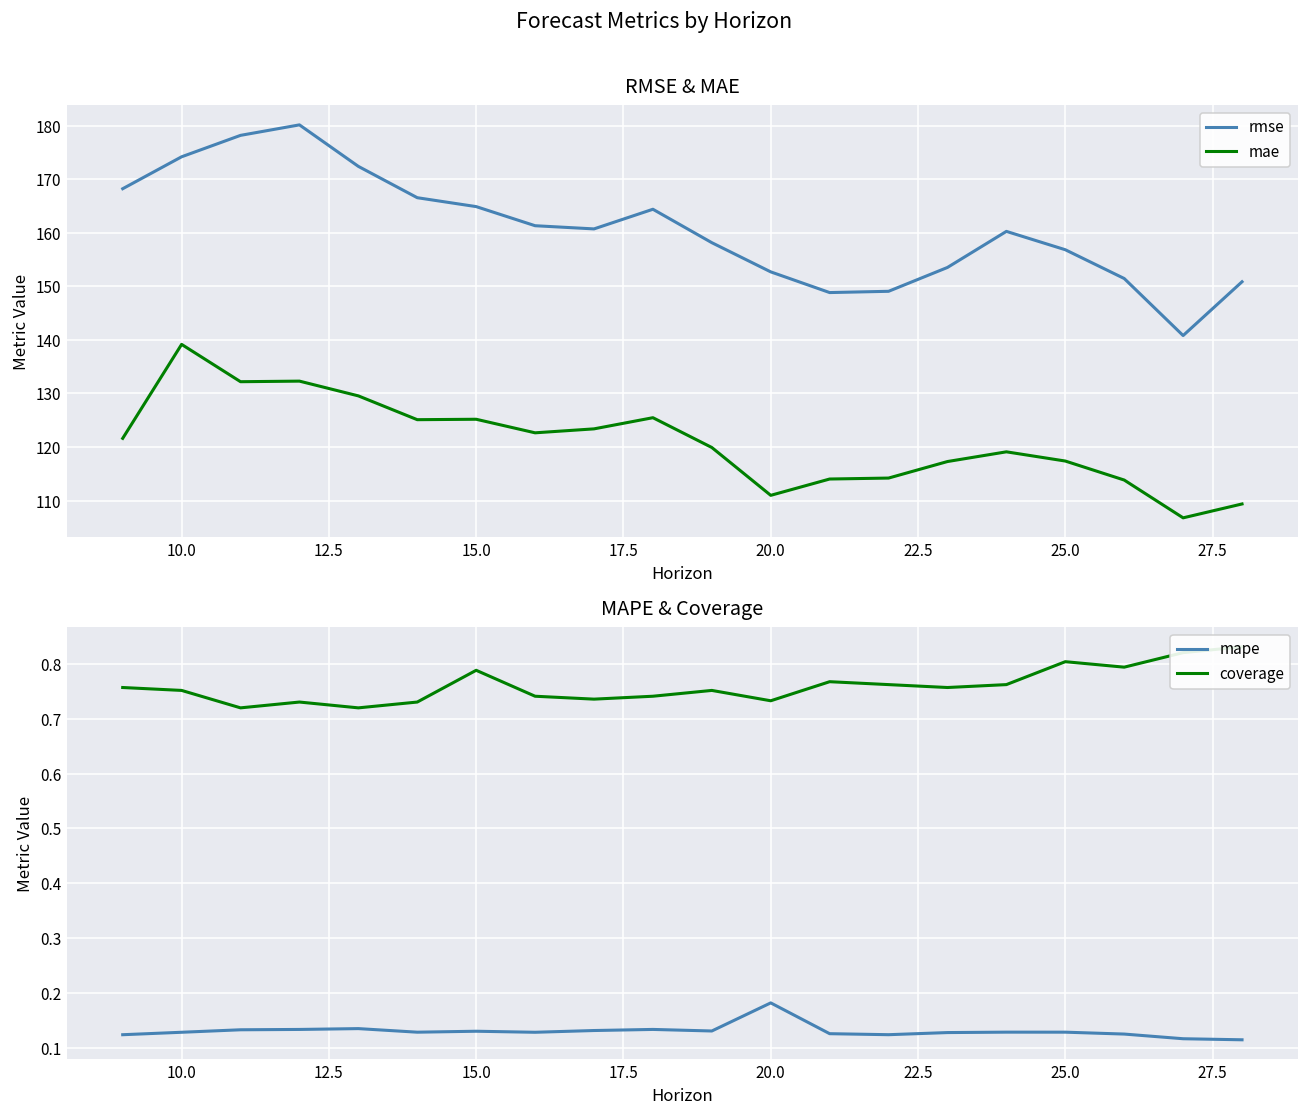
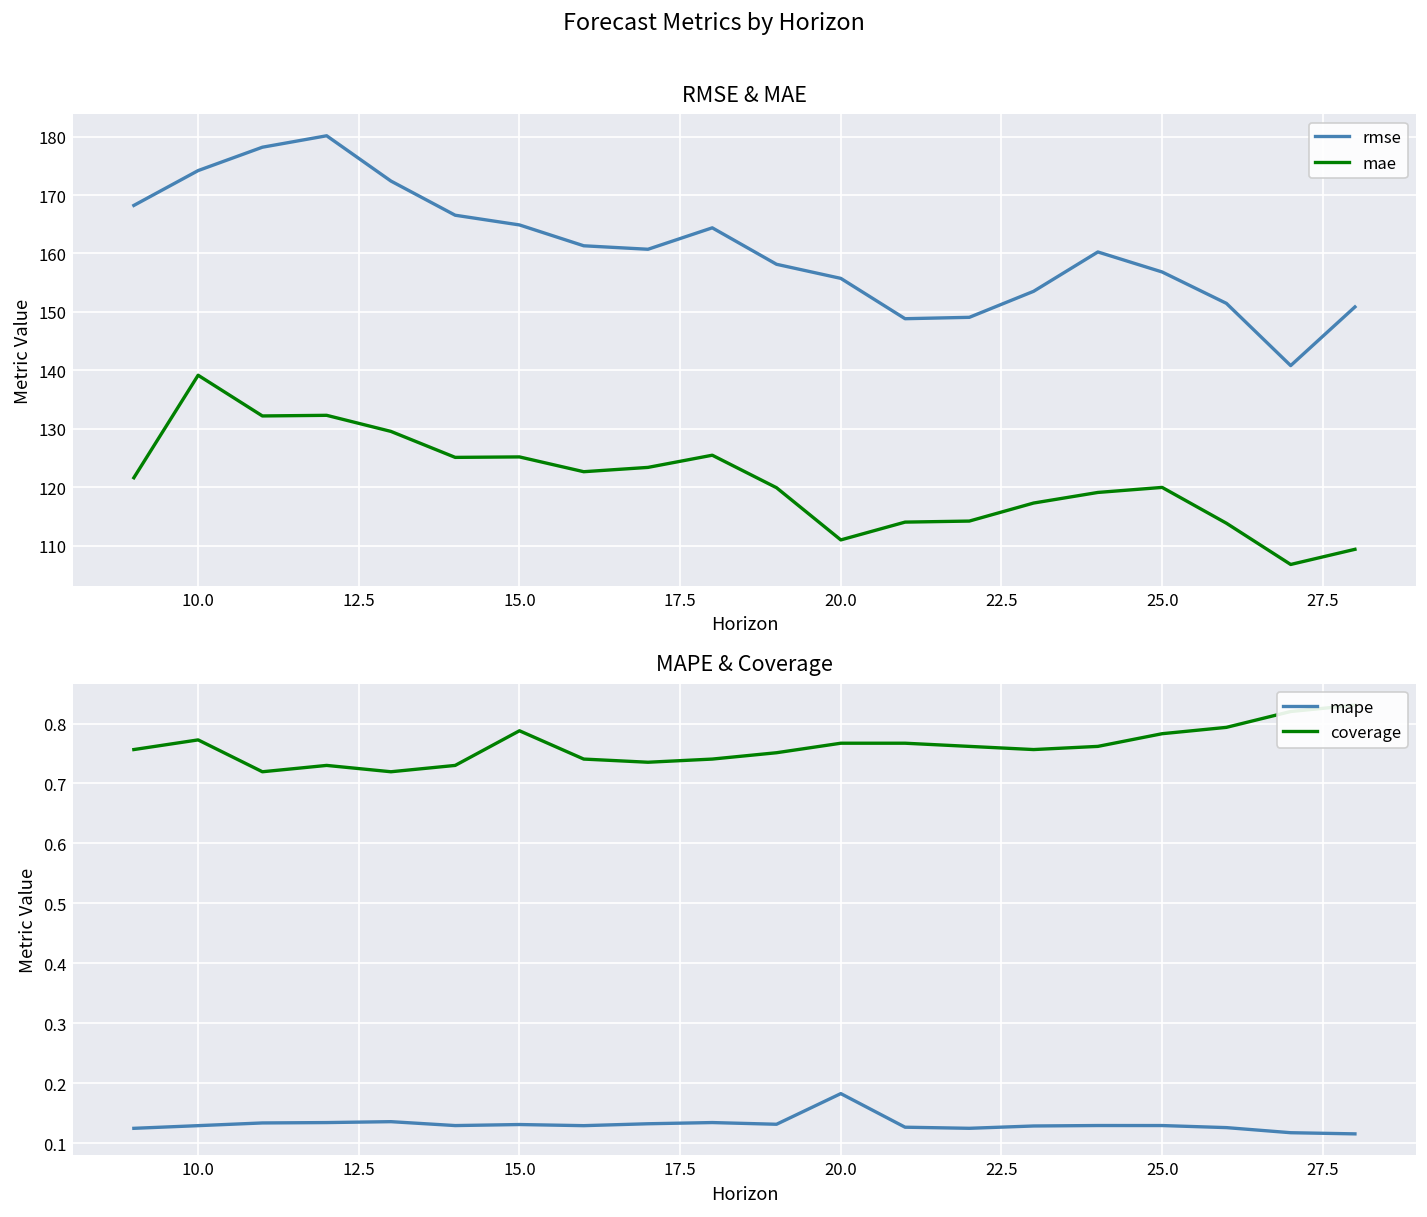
RMSE & MAE, rmse, 20.0: 153 -> 156
RMSE & MAE, mae, 25.0: 117 -> 120
MAPE & Coverage, coverage, 10.0: 0.75 -> 0.77
MAPE & Coverage, coverage, 20.0: 0.73 -> 0.77
MAPE & Coverage, coverage, 25.0: 0.80 -> 0.78
